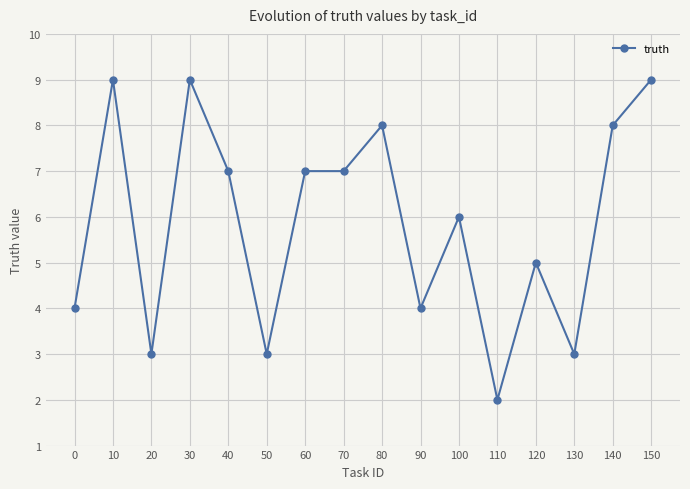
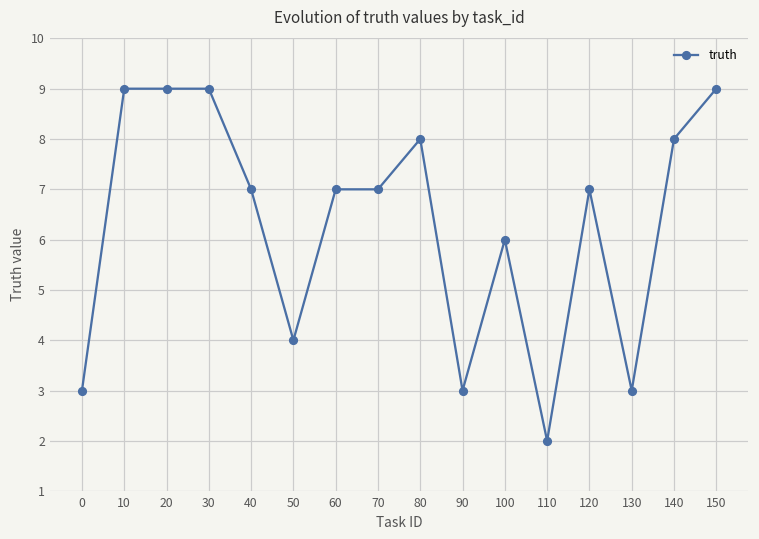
0: 4 -> 3
20: 3 -> 9
50: 3 -> 4
90: 4 -> 3
120: 5 -> 7
